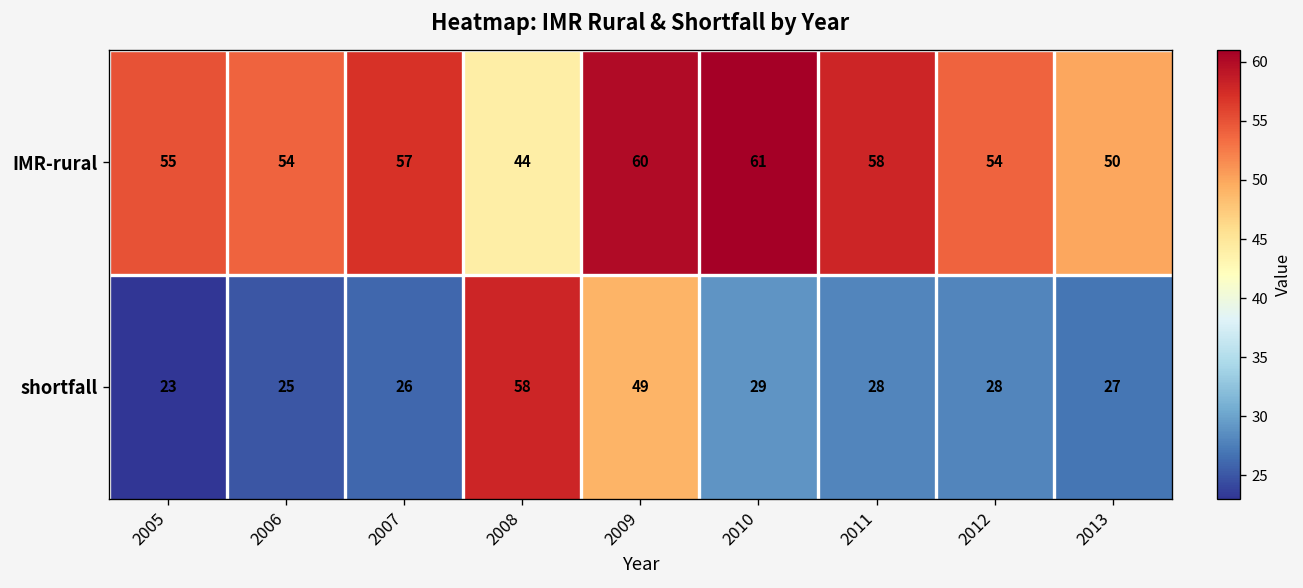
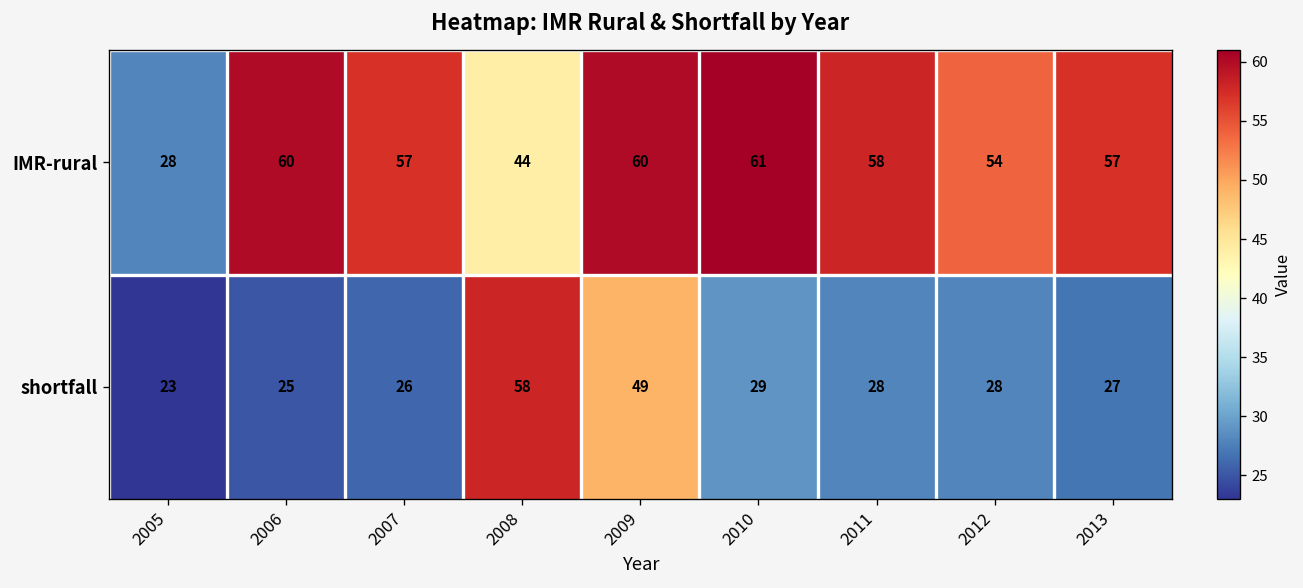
IMR-rural, 2005: 55 -> 28
IMR-rural, 2006: 54 -> 60
IMR-rural, 2013: 50 -> 57
